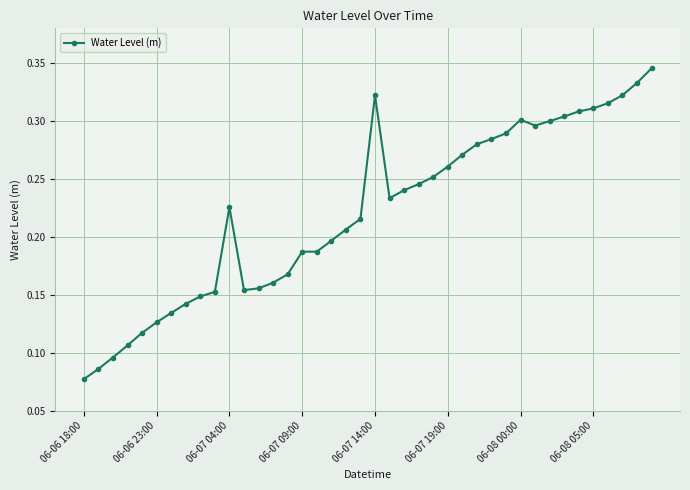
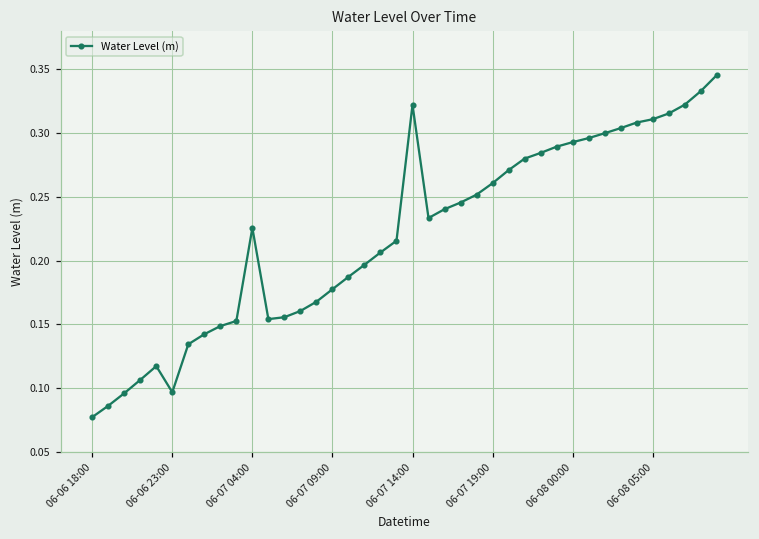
06-06 23:00: 0.126 -> 0.097
06-07 09:00: 0.187 -> 0.178
06-08 00:00: 0.301 -> 0.293
